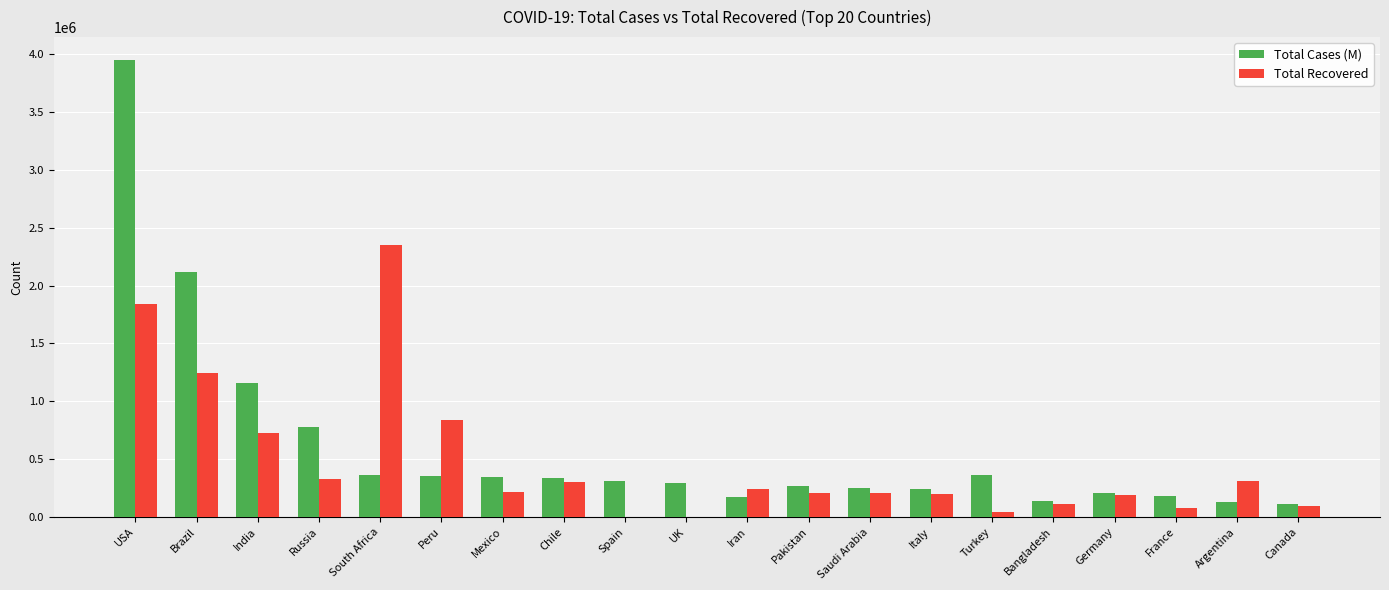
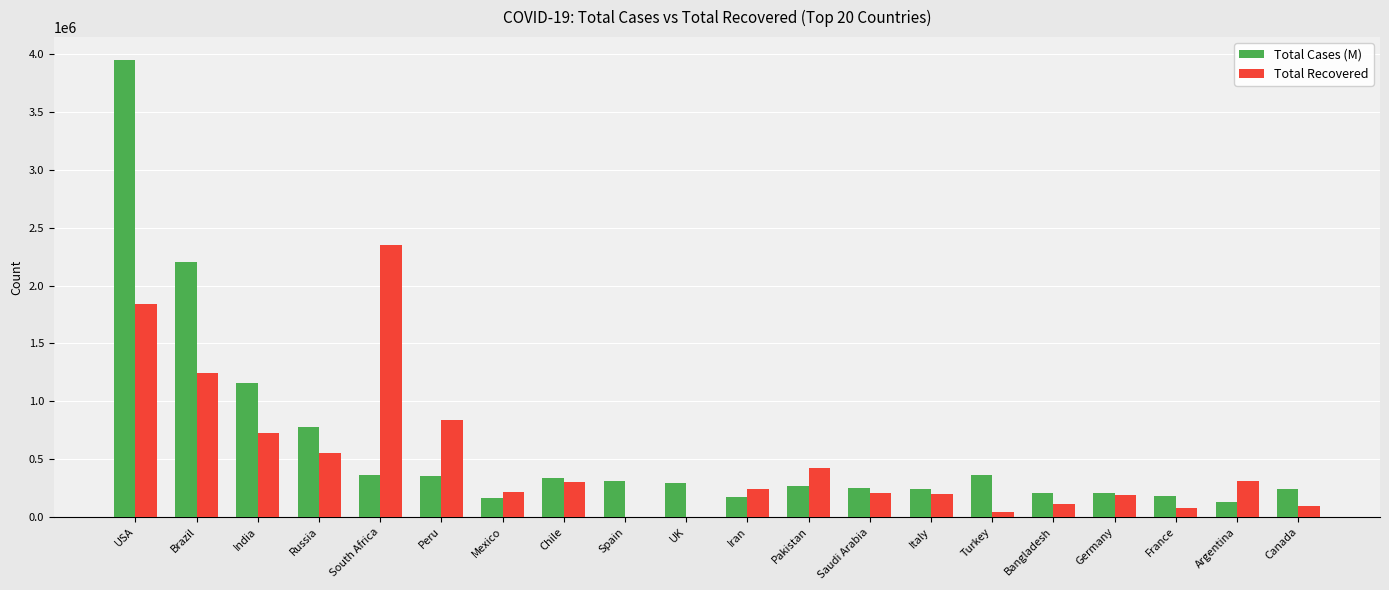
Total Cases (M), Brazil: 2120000 -> 2210000
Total Recovered, Russia: 320000 -> 550000
Total Cases (M), Mexico: 340000 -> 170000
Total Recovered, Pakistan: 210000 -> 430000
Total Cases (M), Bangladesh: 130000 -> 210000
Total Cases (M), Canada: 110000 -> 250000
